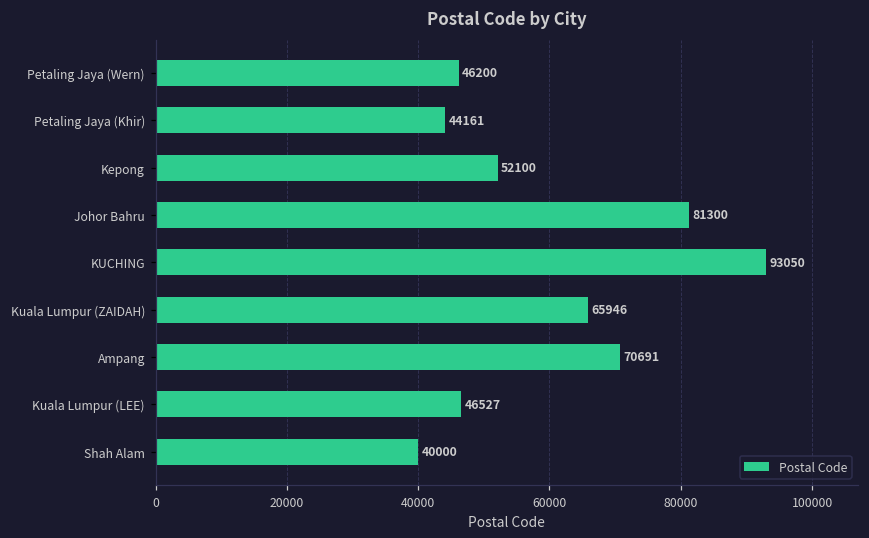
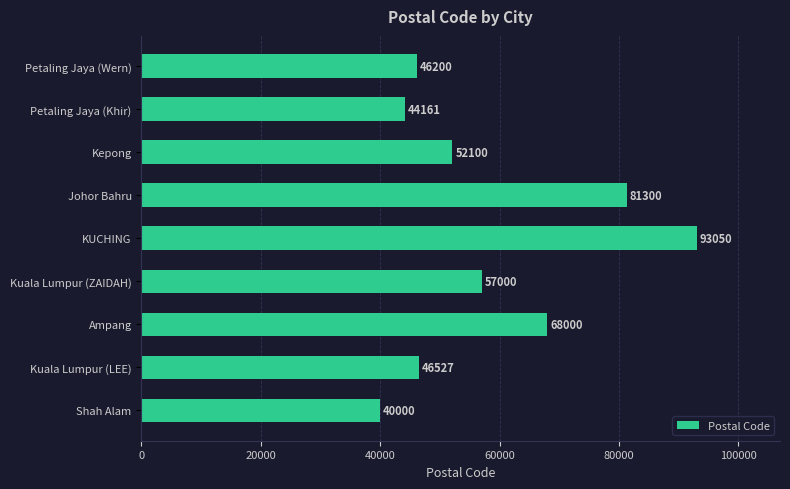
Kuala Lumpur (ZAIDAH): 65946 -> 57000
Ampang: 70691 -> 68000
